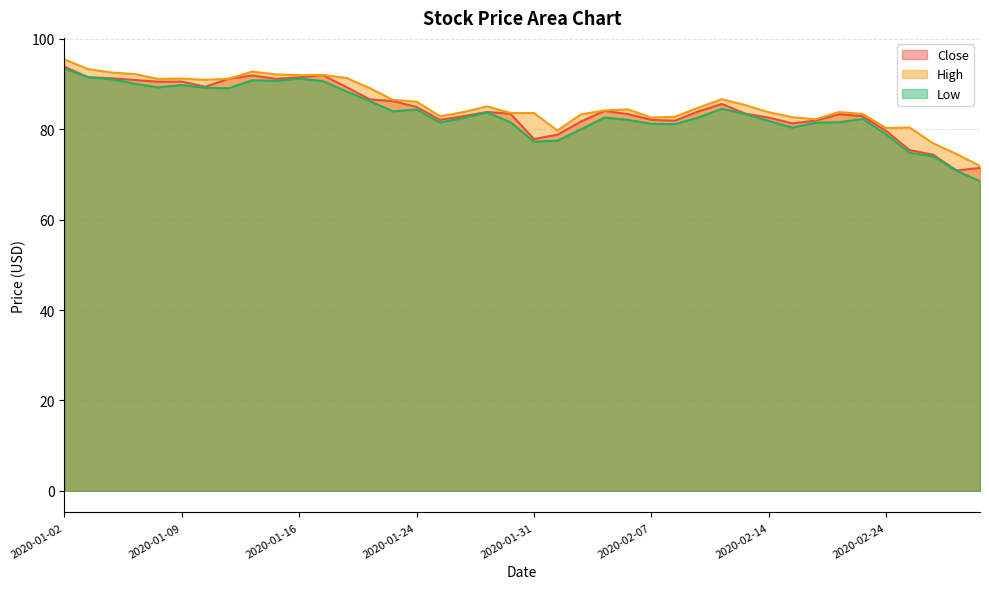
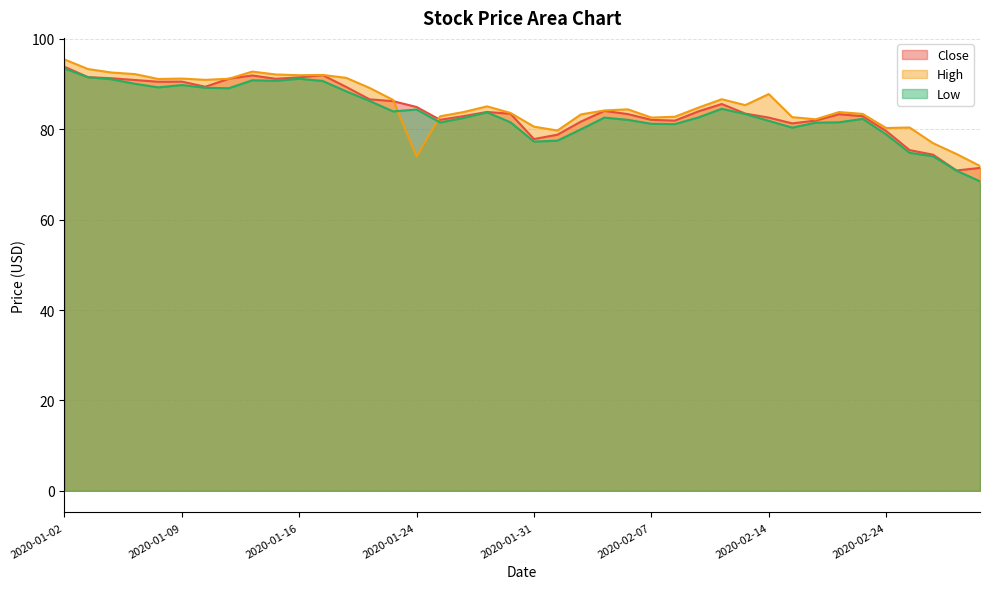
High, 2020-01-24: 86 -> 74
High, 2020-01-31: 84 -> 81
High, 2020-02-14: 84 -> 88
